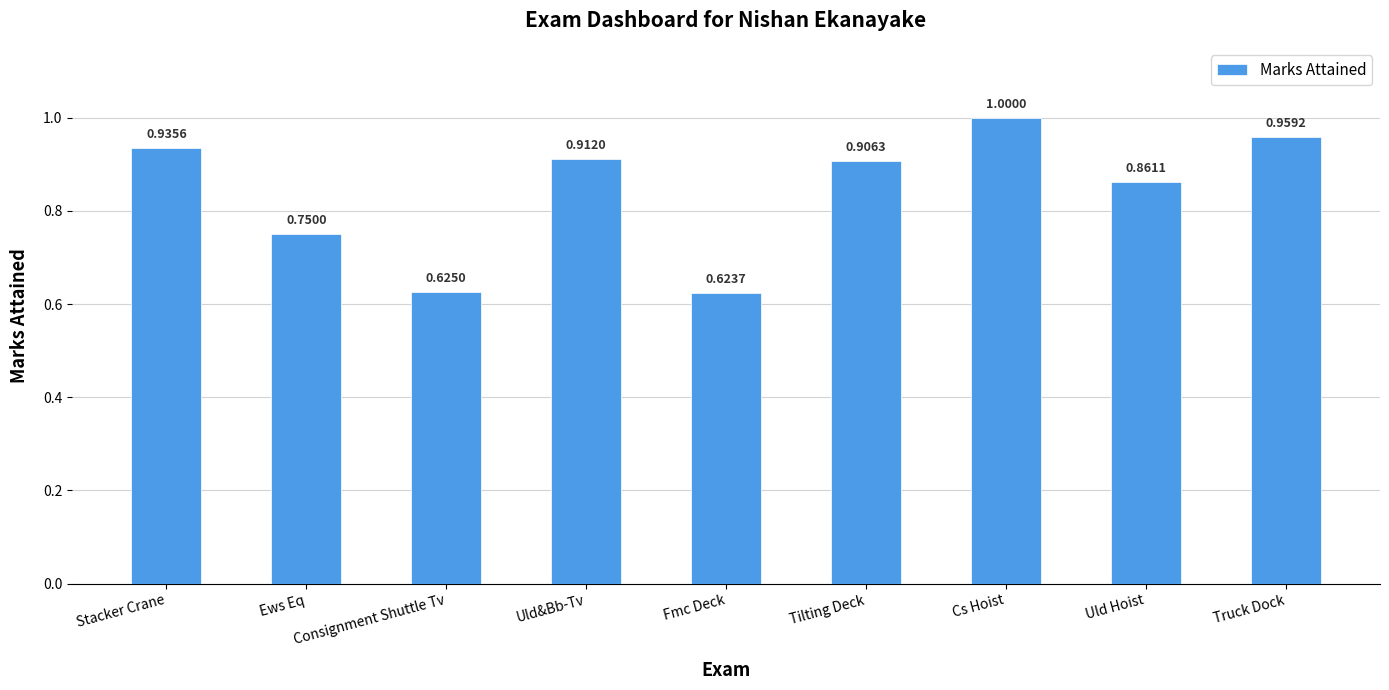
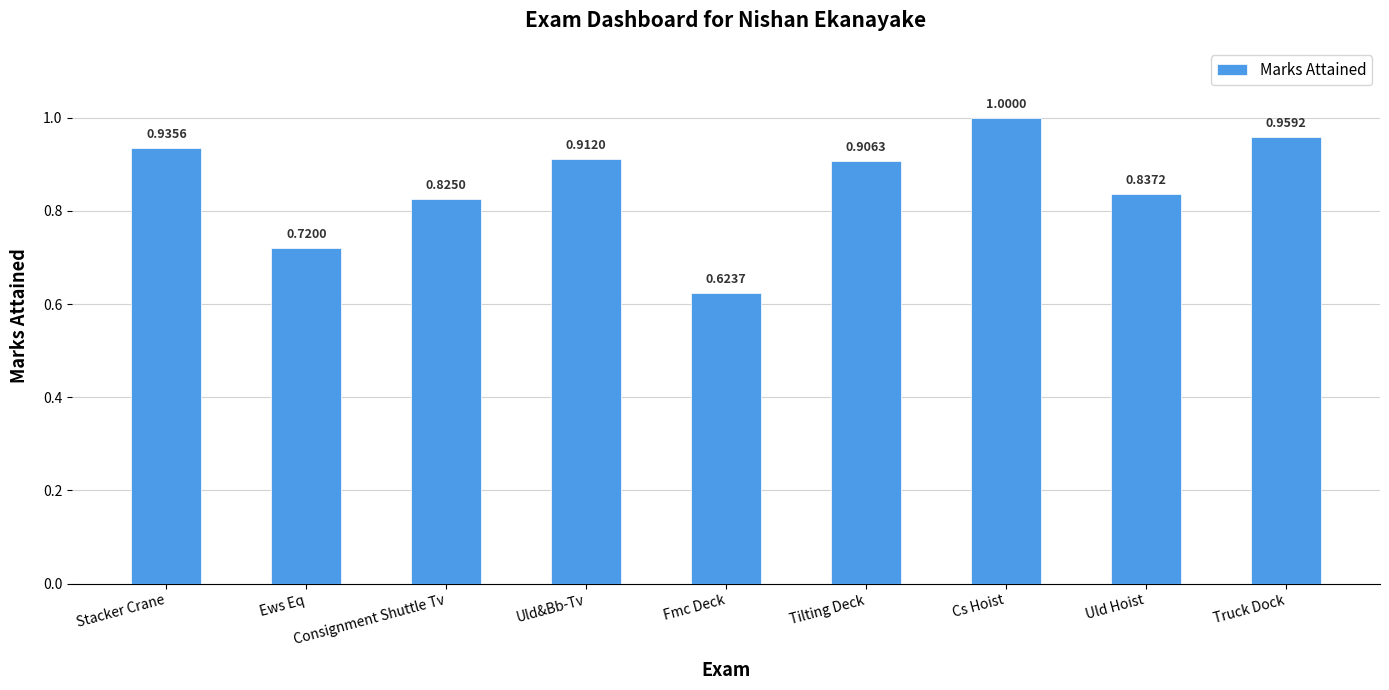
Ews Eq: 0.7500 -> 0.7200
Consignment Shuttle Tv: 0.6250 -> 0.8250
Uld Hoist: 0.8611 -> 0.8372
